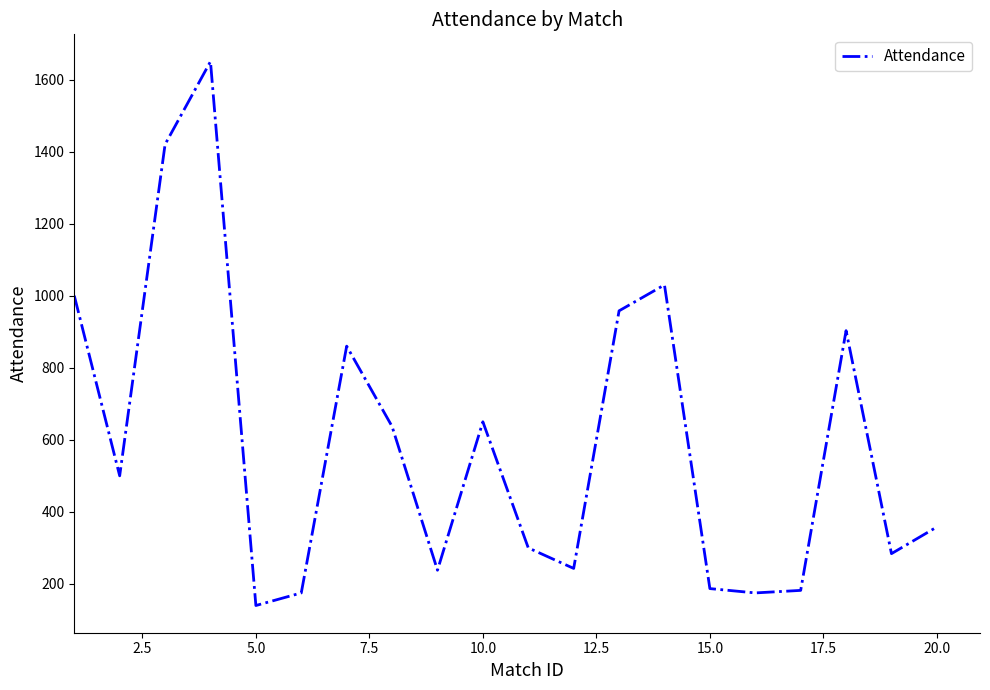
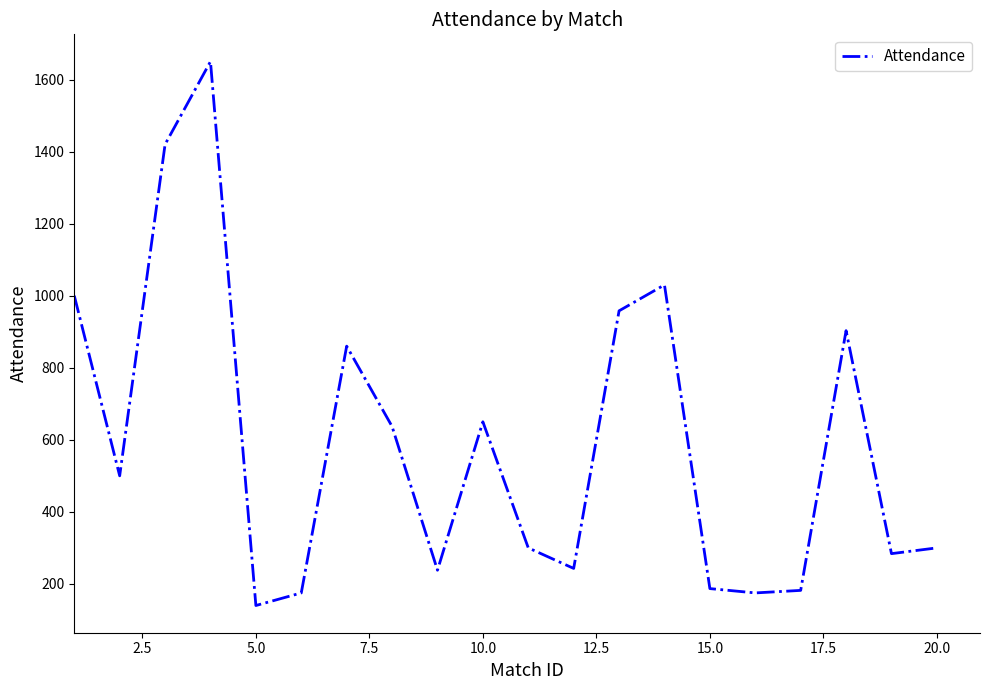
20.0: 360 -> 300
